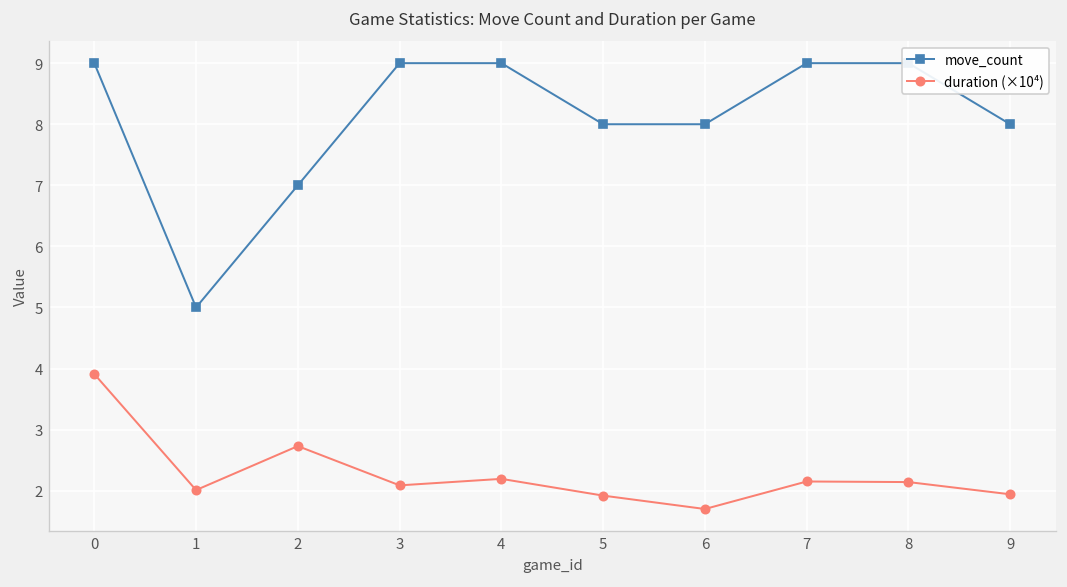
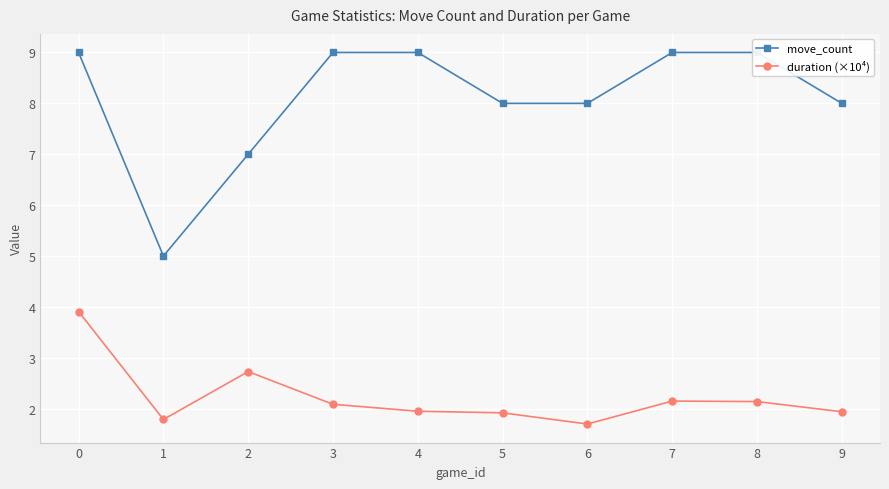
duration (×10⁴), 1: 2.0 -> 1.8
duration (×10⁴), 4: 2.2 -> 2.0
